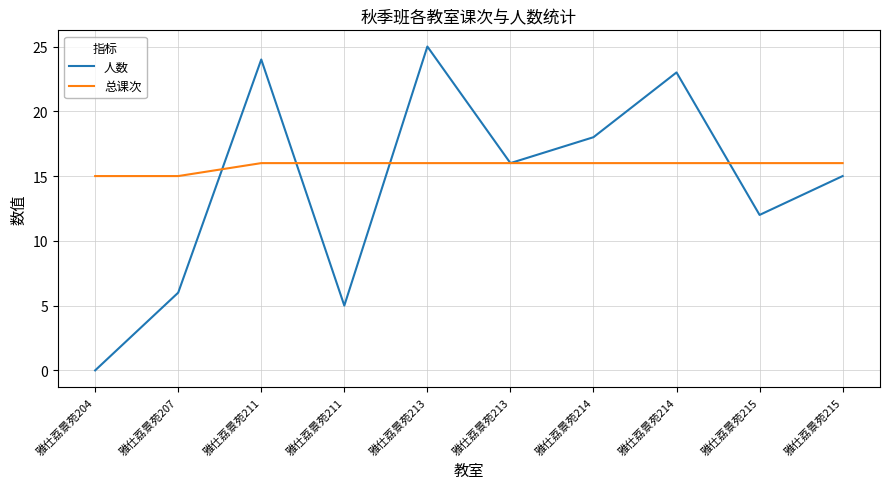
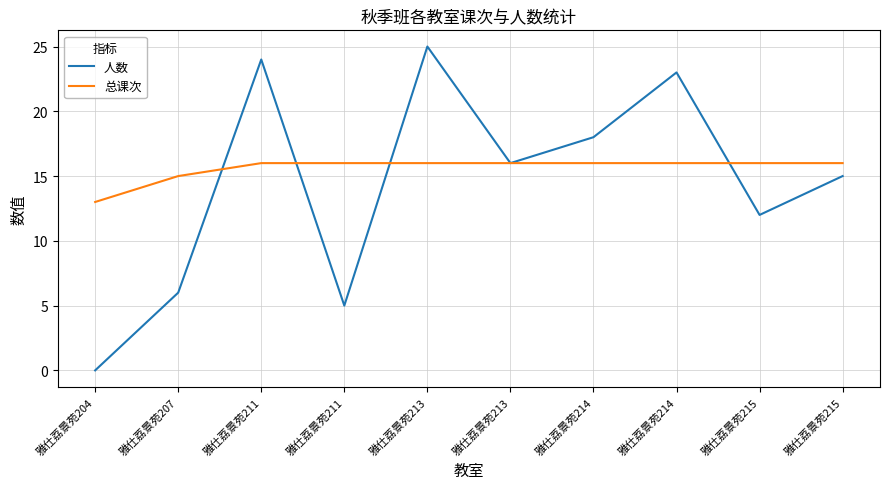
总课次, 雅仕荔景苑204: 15 -> 13
